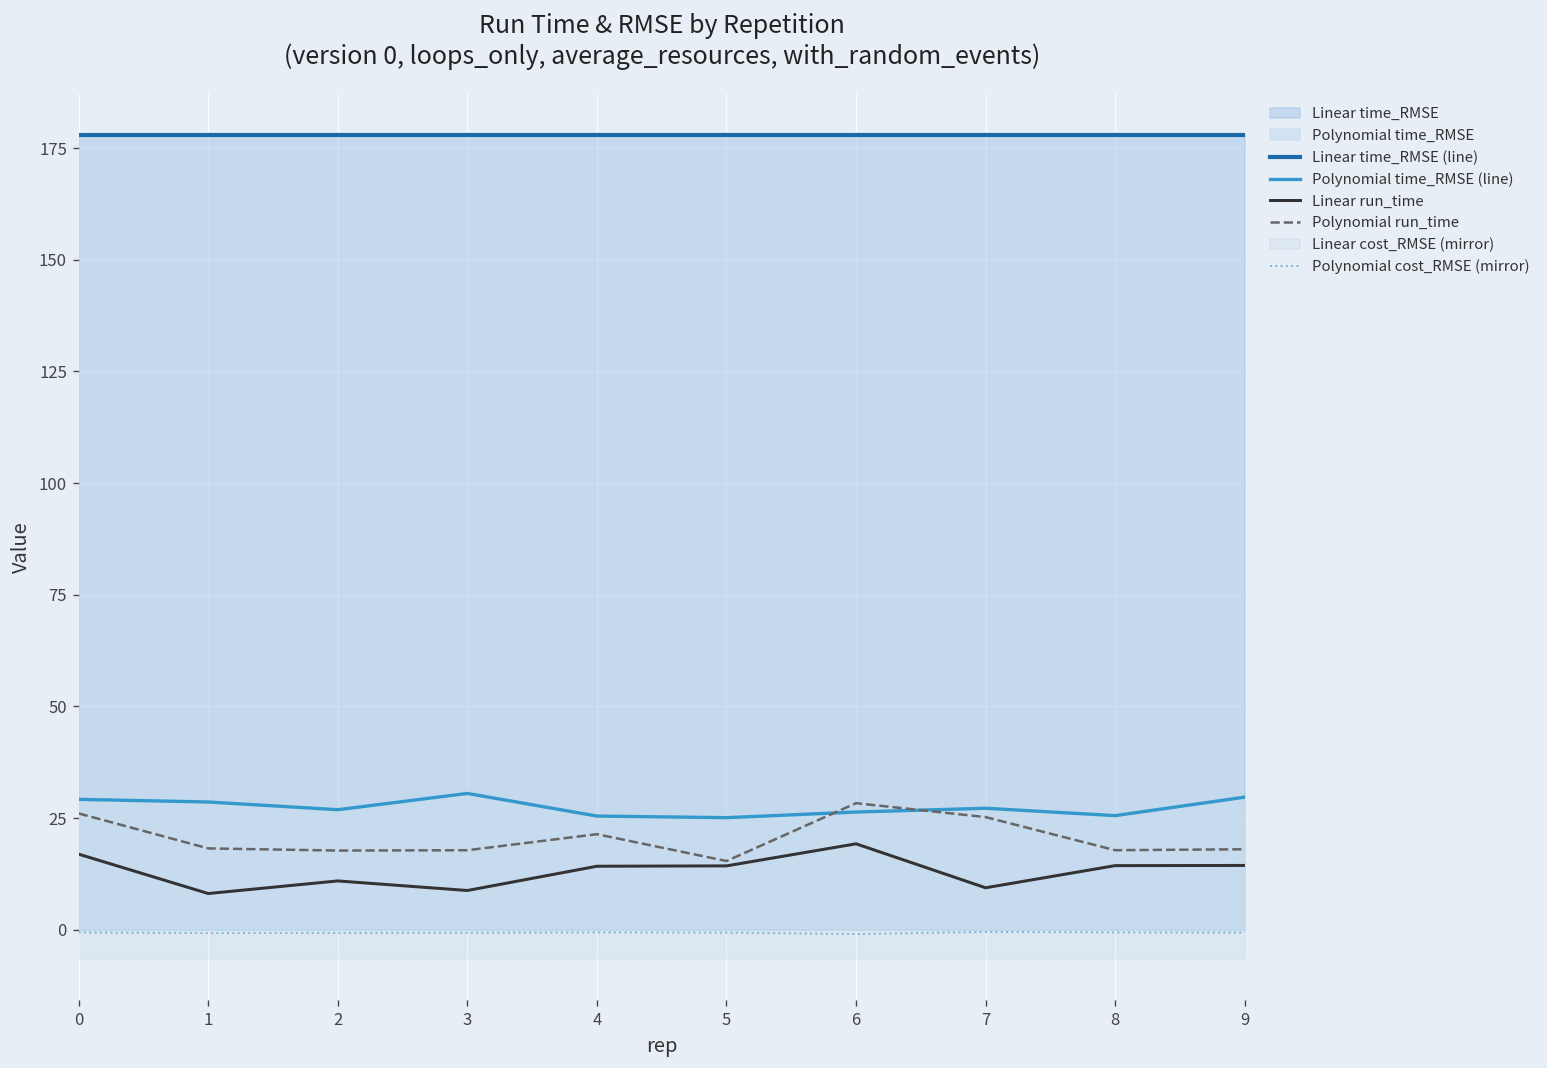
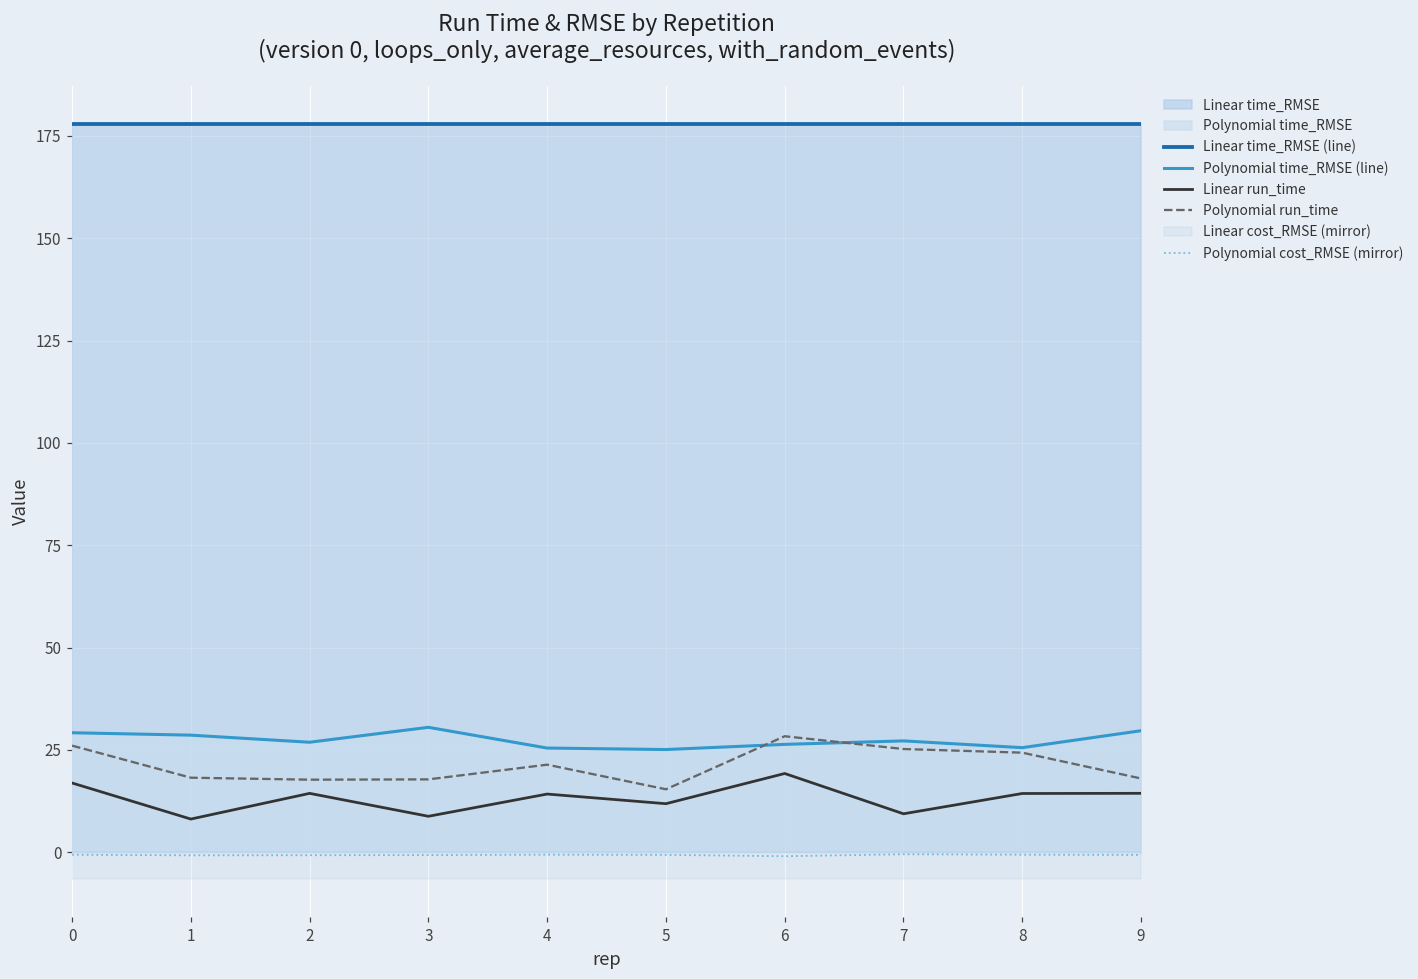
Linear run_time, 2: 11 -> 14
Linear run_time, 5: 14 -> 12
Polynomial run_time, 8: 18 -> 24
